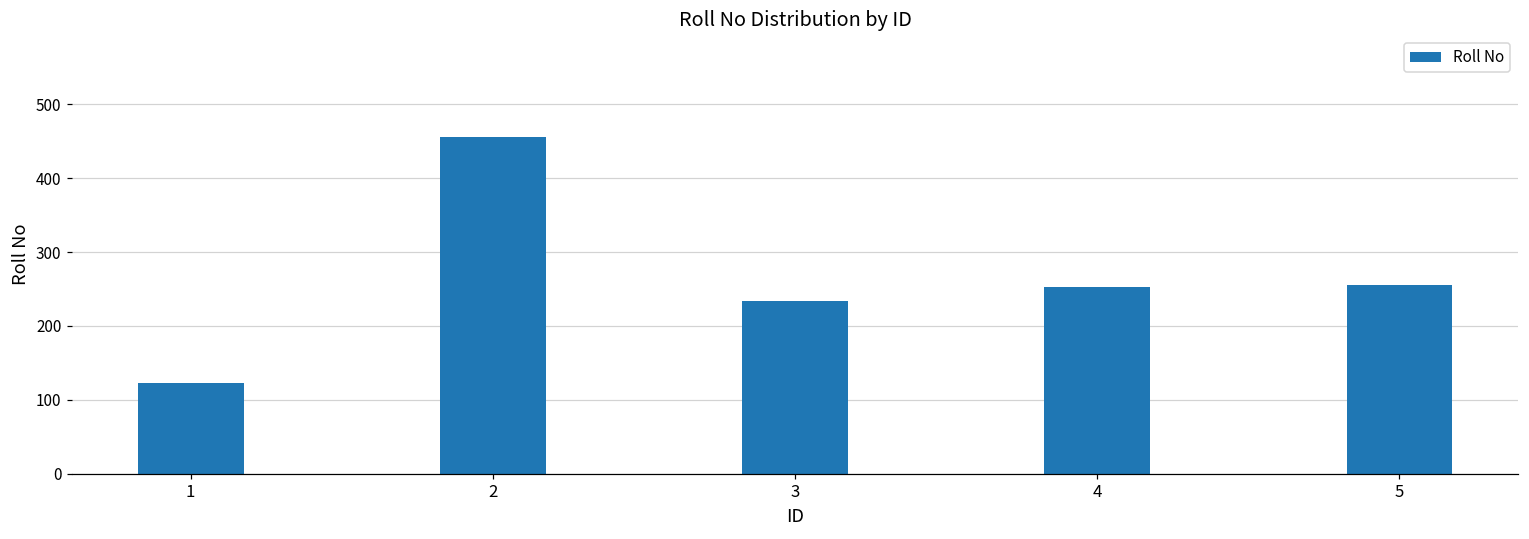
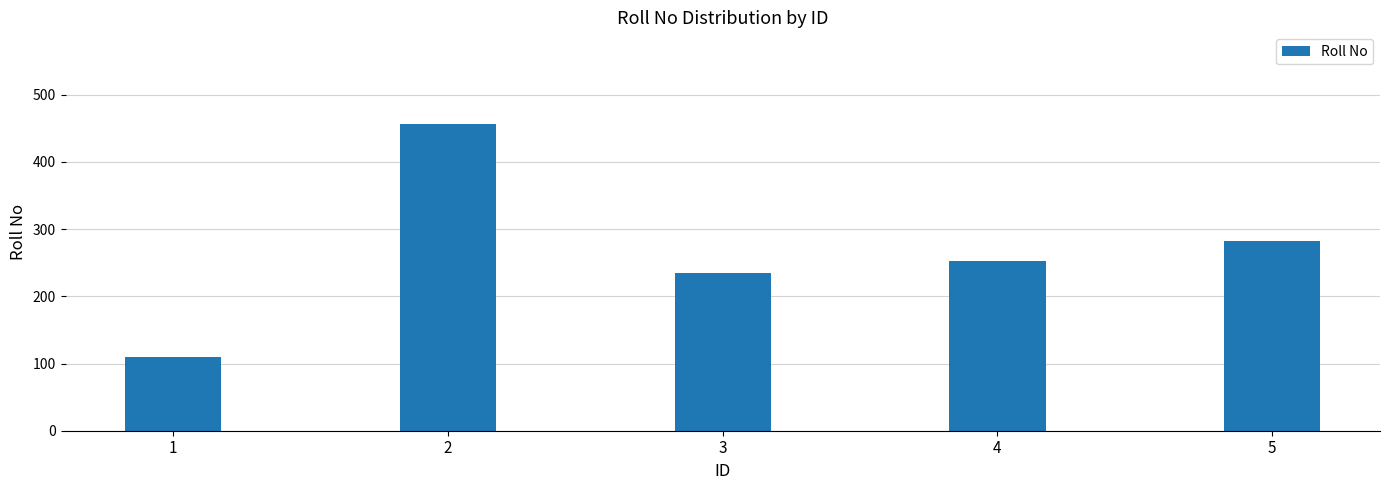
1: 120 -> 110
5: 260 -> 280
